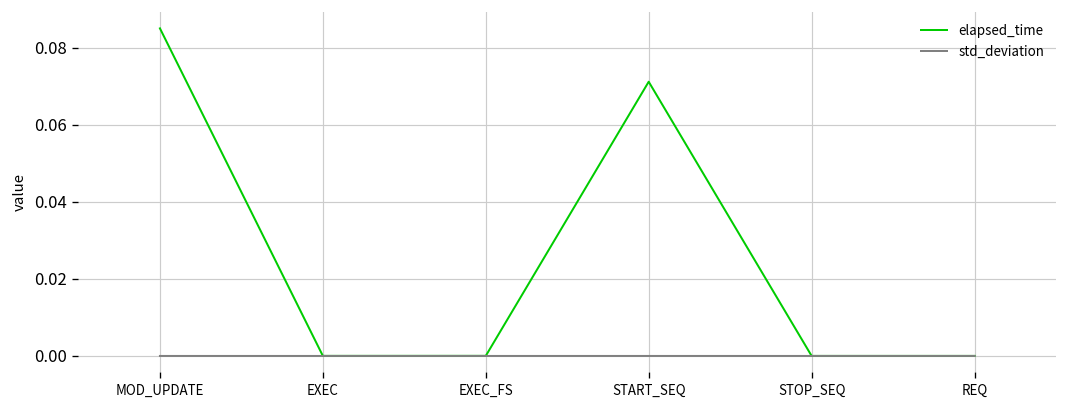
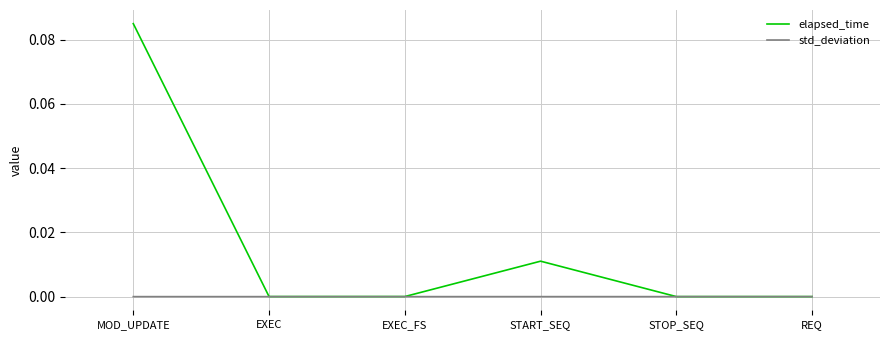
elapsed_time, START_SEQ: 0.071 -> 0.011
